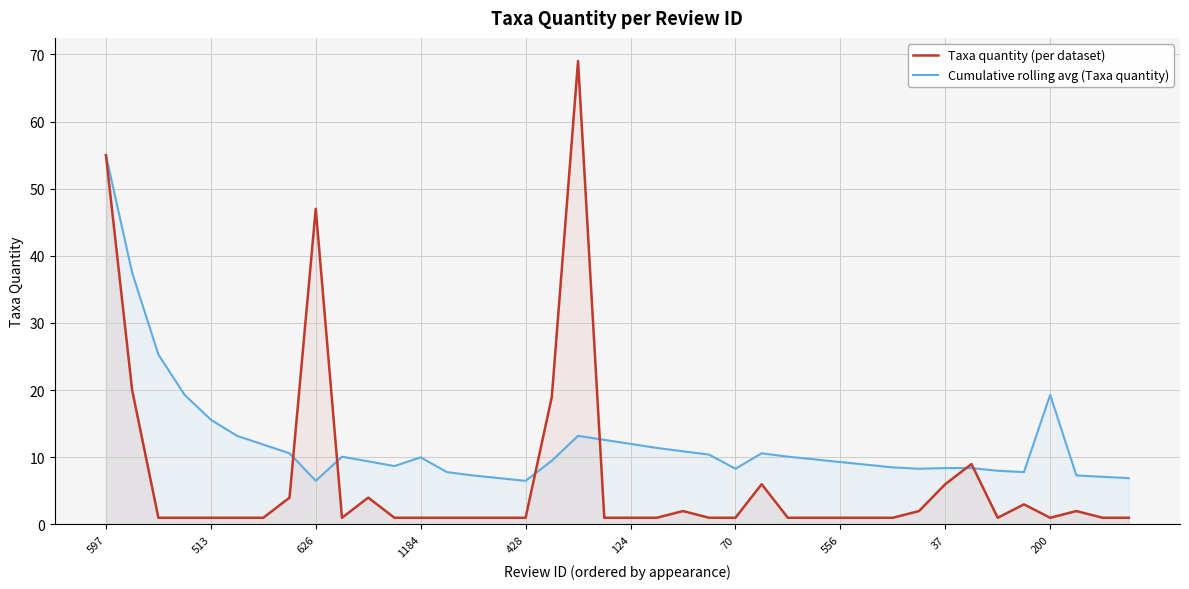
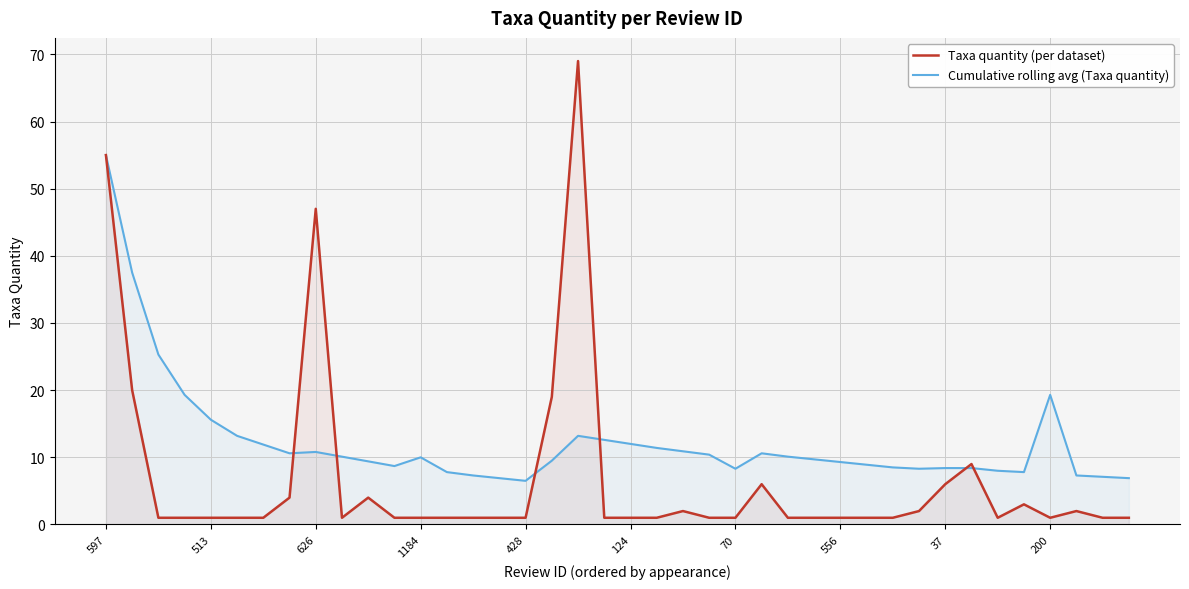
Cumulative rolling avg (Taxa quantity), 626: 7 -> 11
